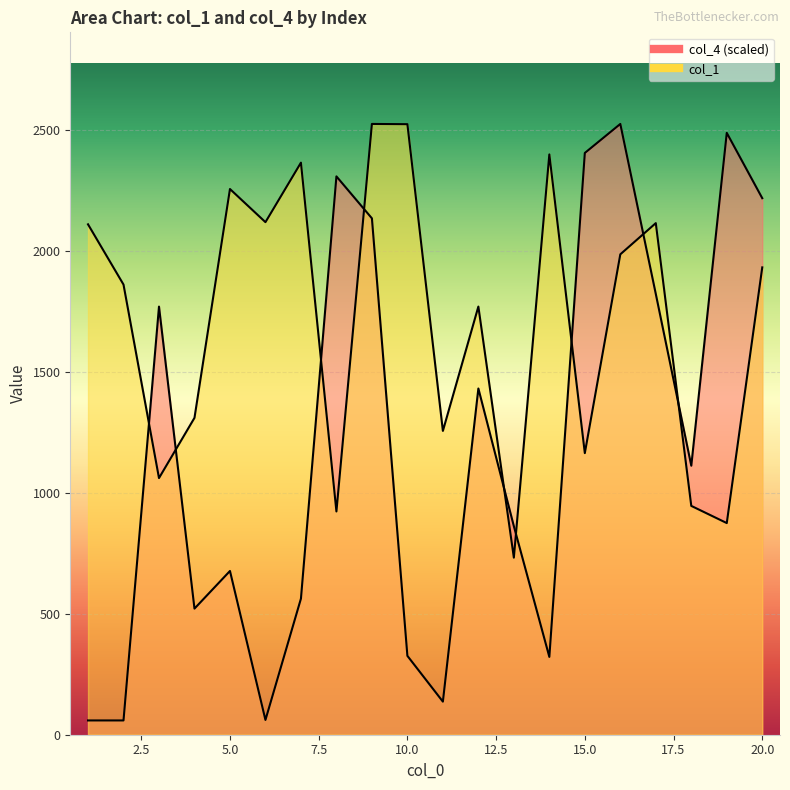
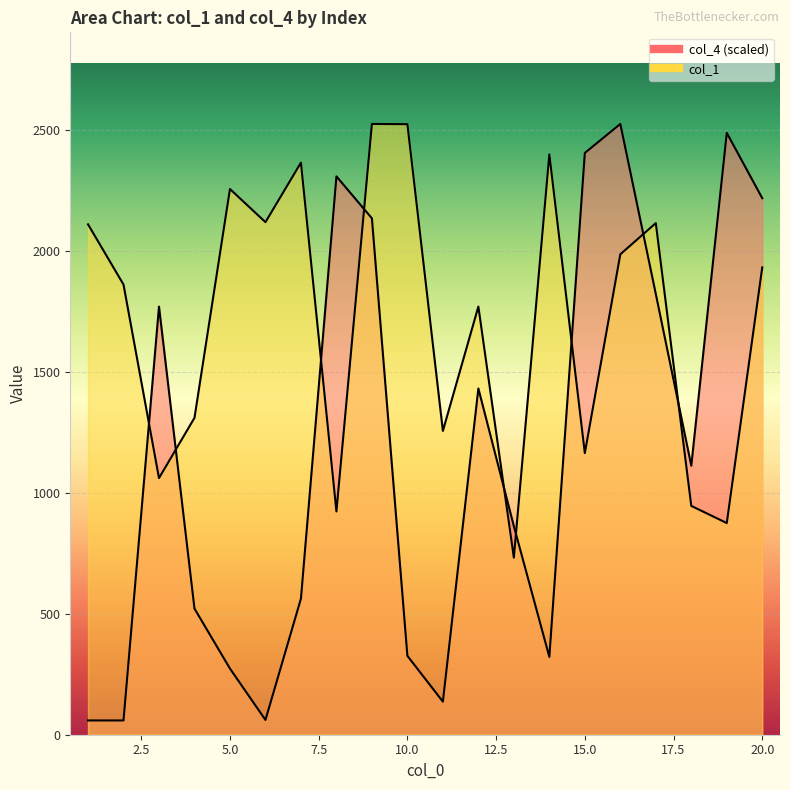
col_4 (scaled), 5.0: 680 -> 270
